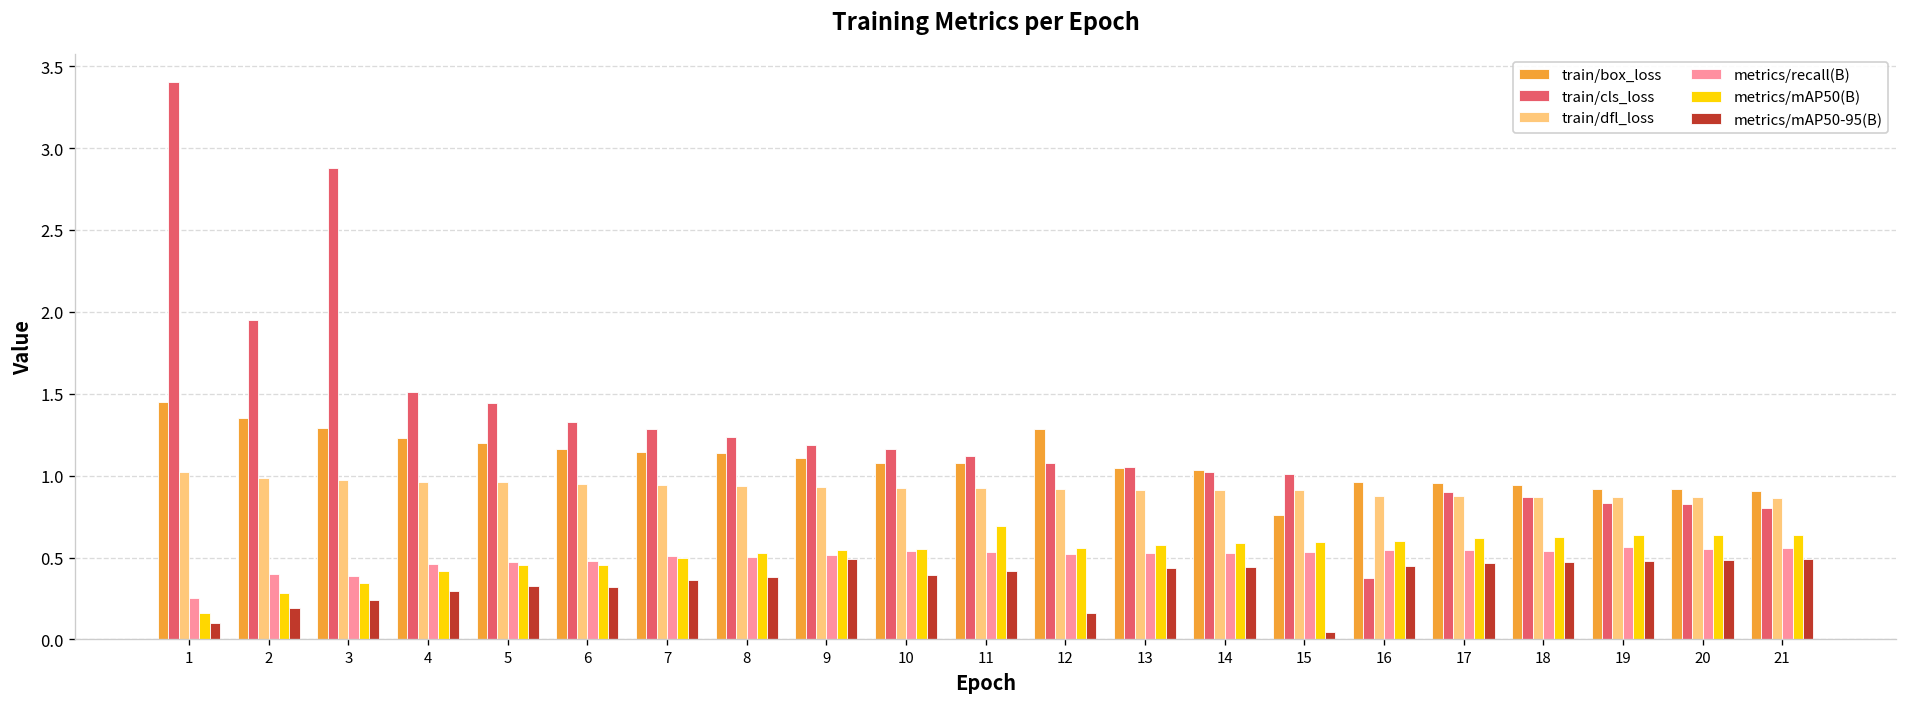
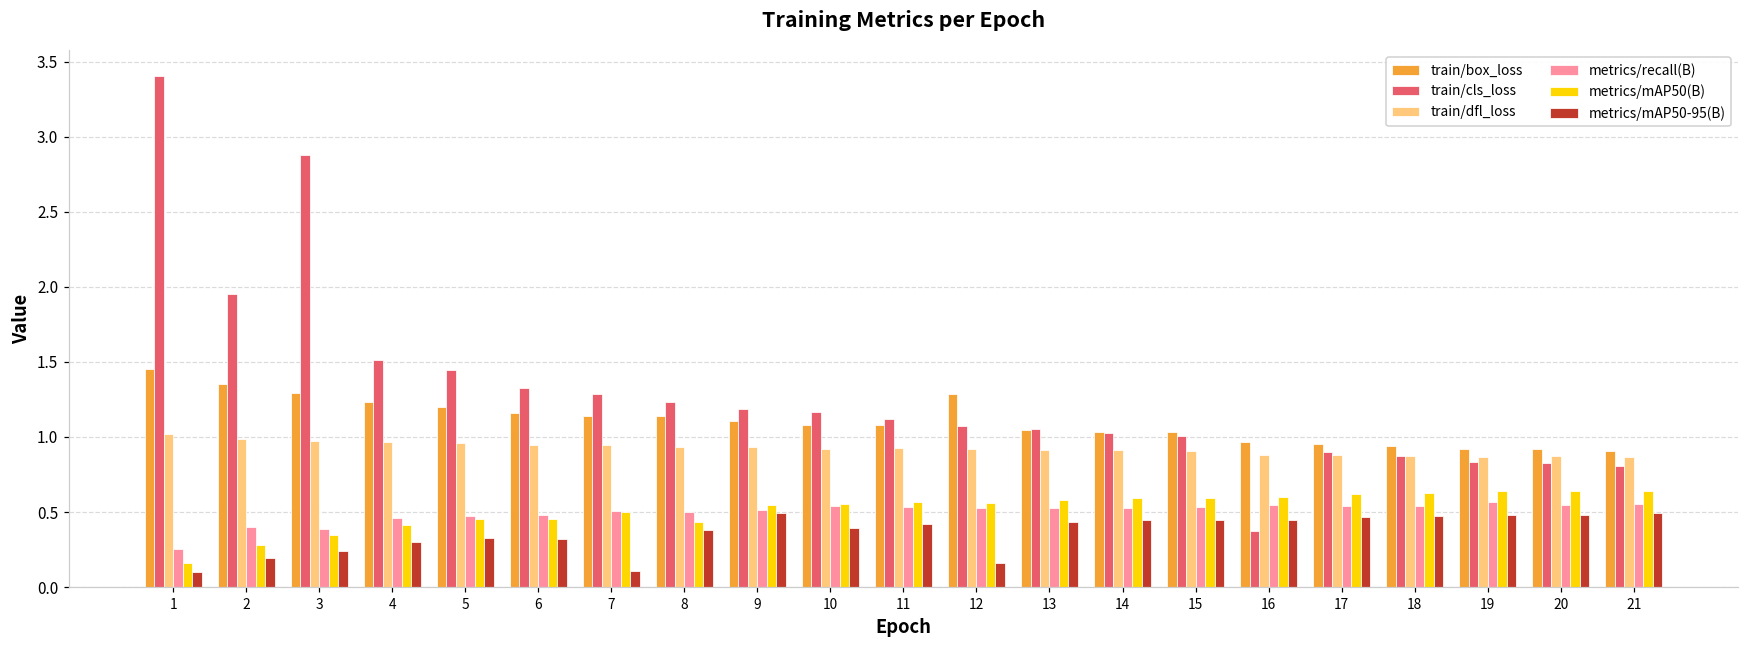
metrics/mAP50-95(B), 7: 0.36 -> 0.11
metrics/mAP50(B), 8: 0.53 -> 0.43
metrics/mAP50(B), 11: 0.69 -> 0.57
train/box_loss, 15: 0.76 -> 1.04
metrics/mAP50-95(B), 15: 0.05 -> 0.45
